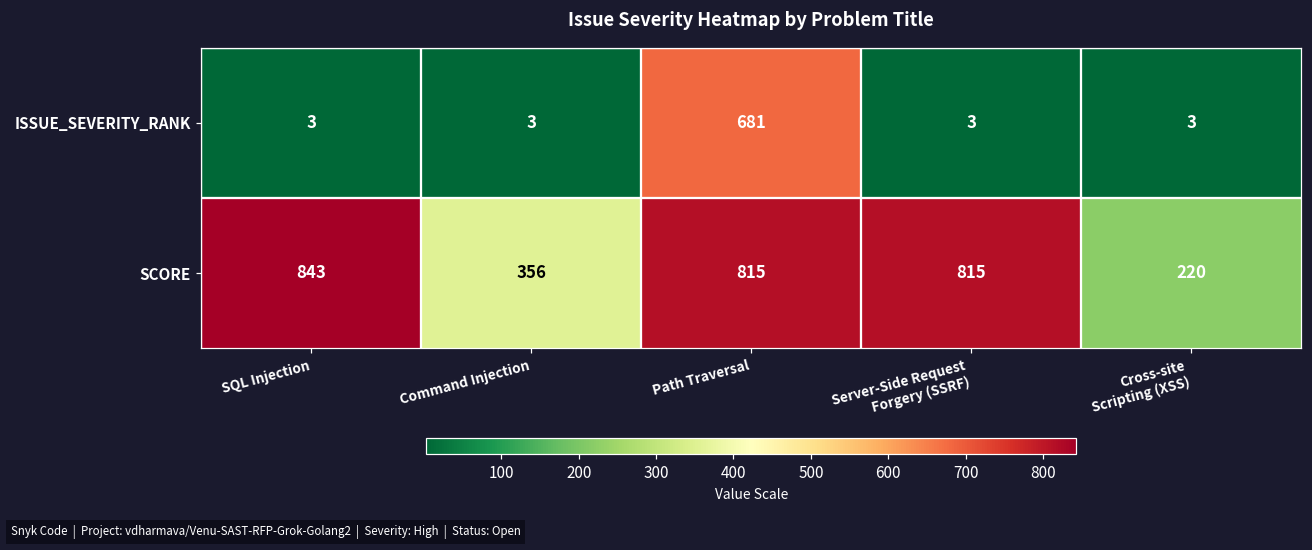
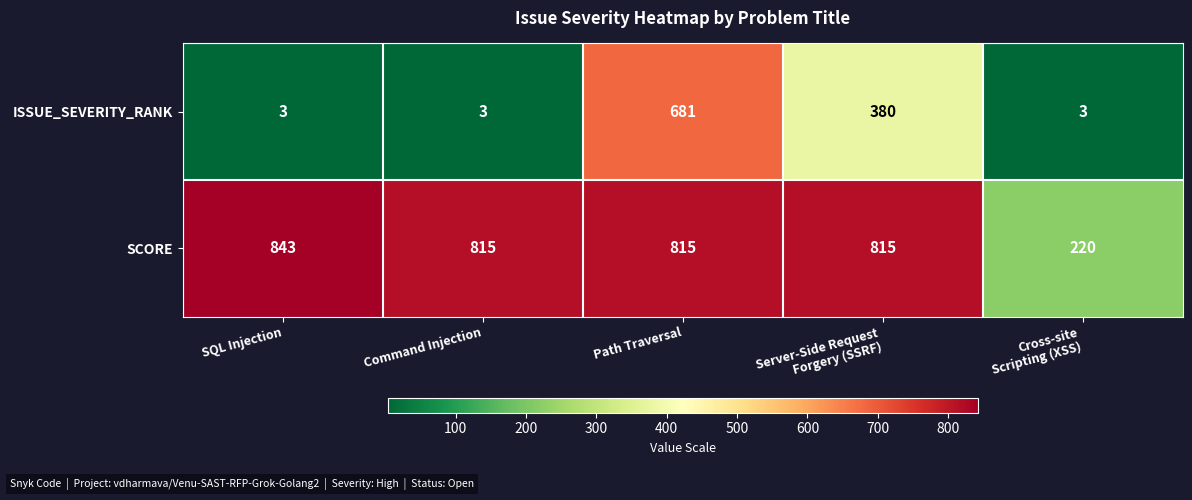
ISSUE_SEVERITY_RANK, Server-Side Request Forgery (SSRF): 3 -> 380
SCORE, Command Injection: 356 -> 815
